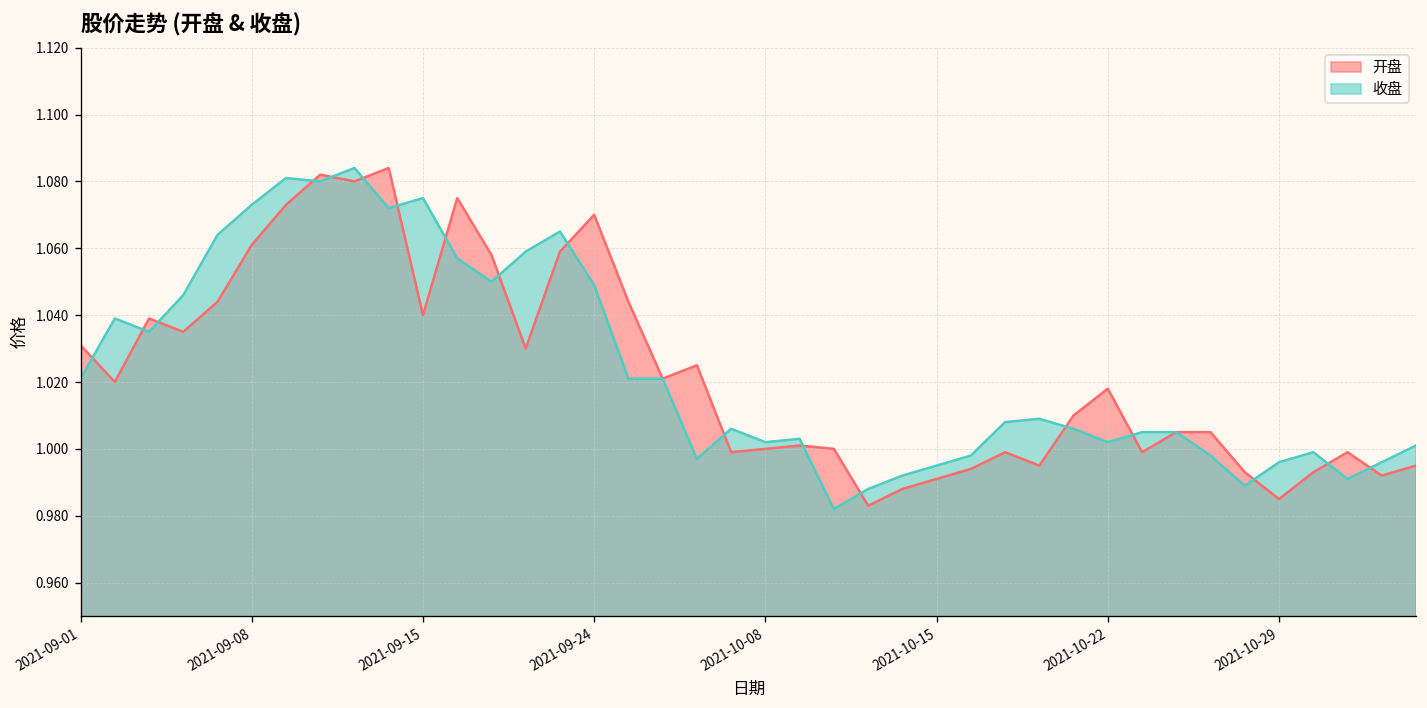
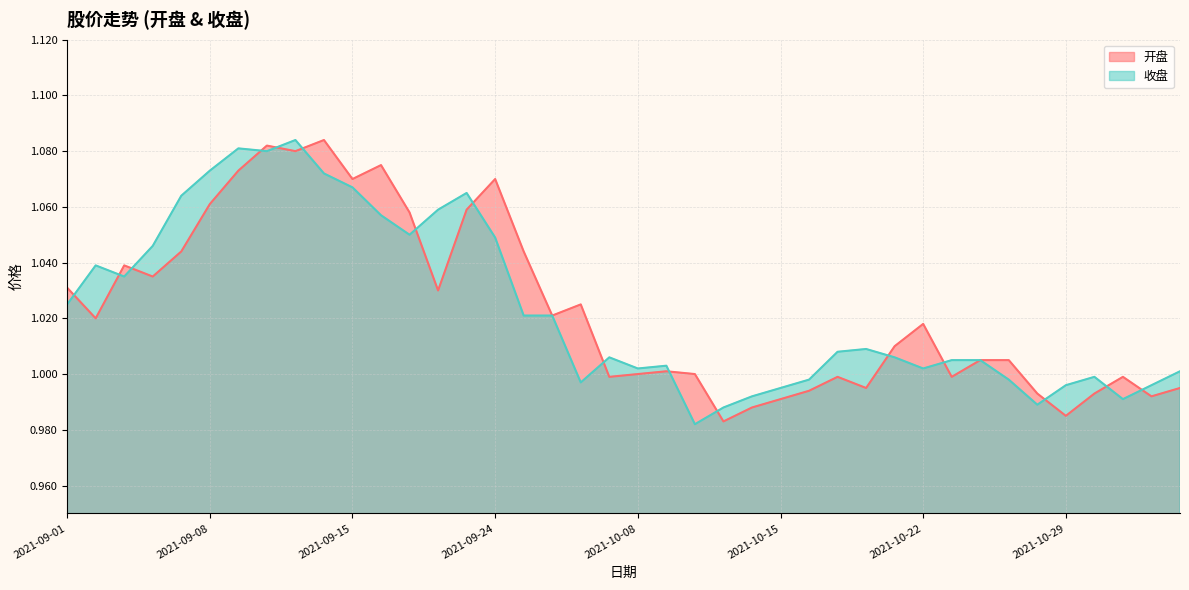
收盘, 2021-09-01: 1.021 -> 1.025
开盘, 2021-09-15: 1.04 -> 1.07
收盘, 2021-09-15: 1.075 -> 1.067
